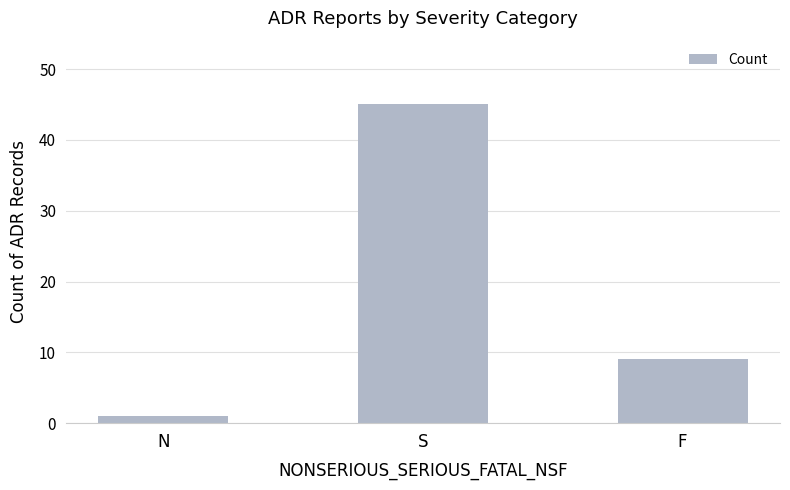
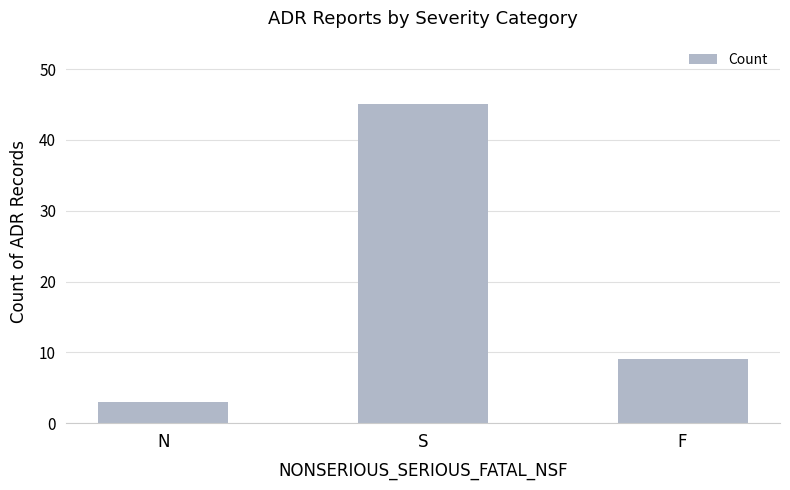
N: 1 -> 3
